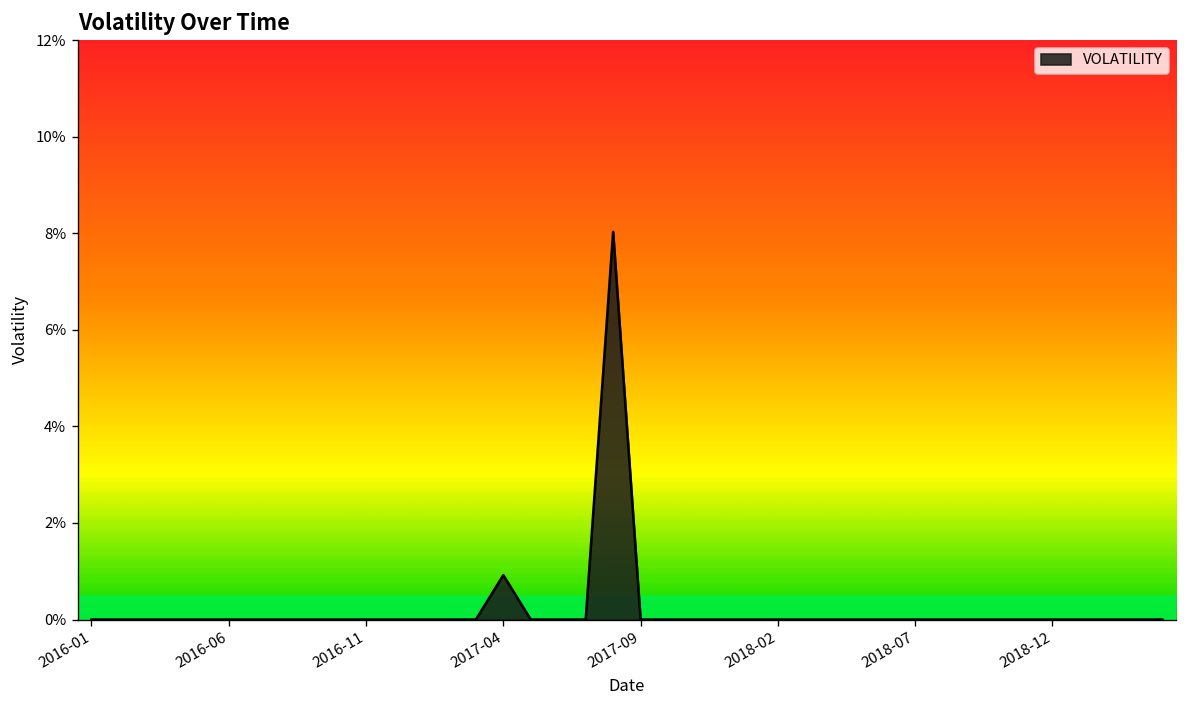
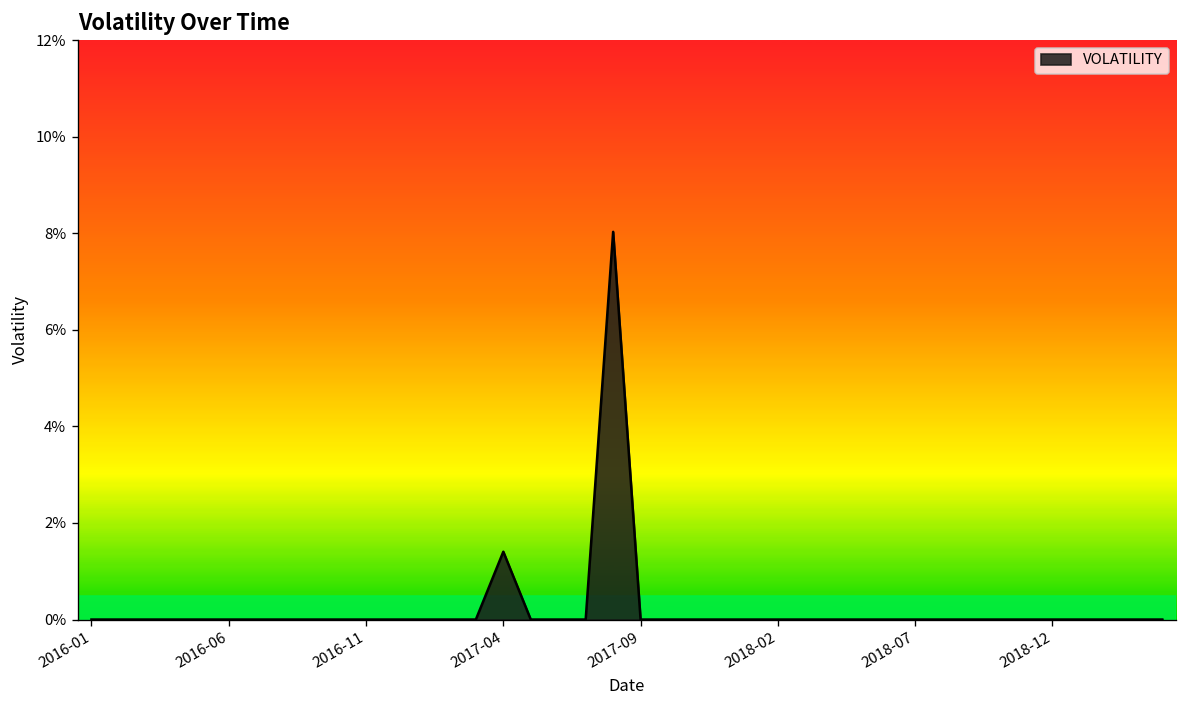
2017-04: 0.9% -> 1.4%
